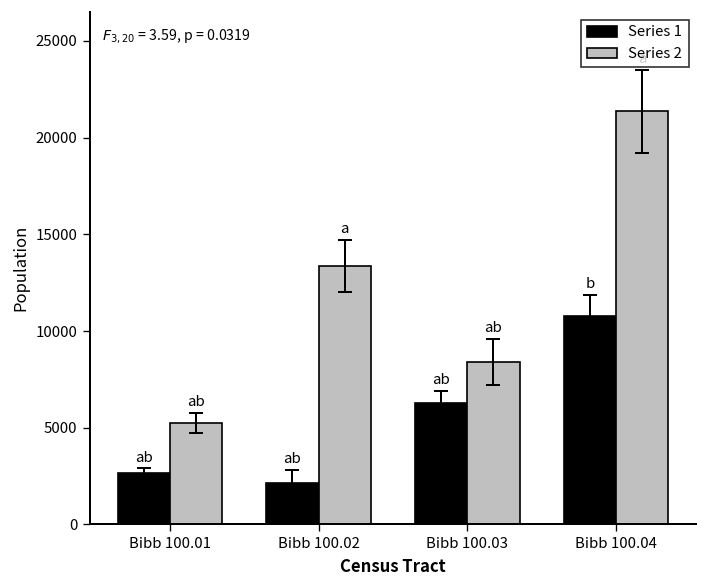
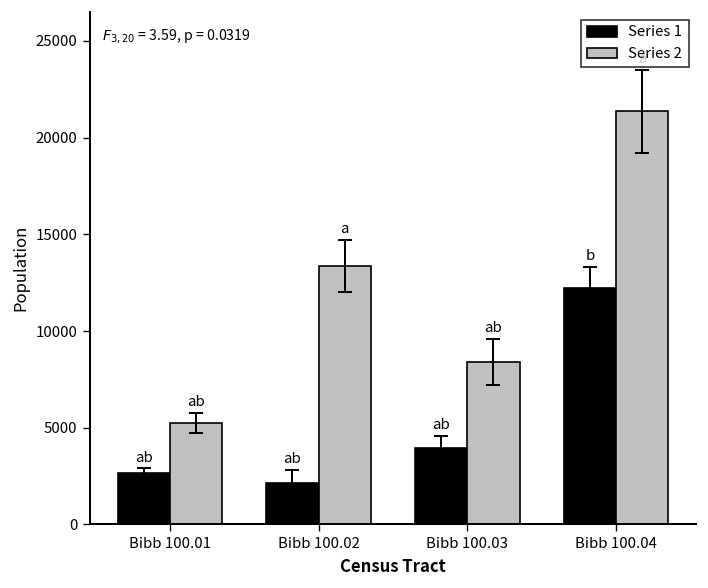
Series 1, Bibb 100.03: 6300 -> 4000
Series 1, Bibb 100.04: 10800 -> 12200
